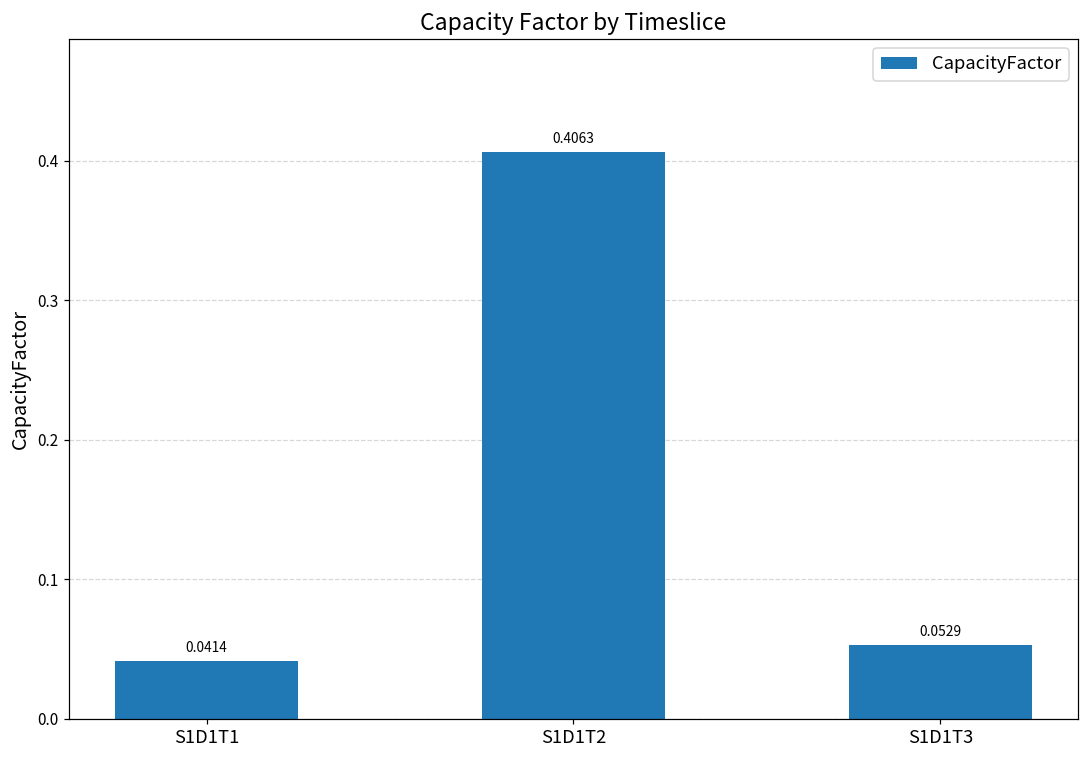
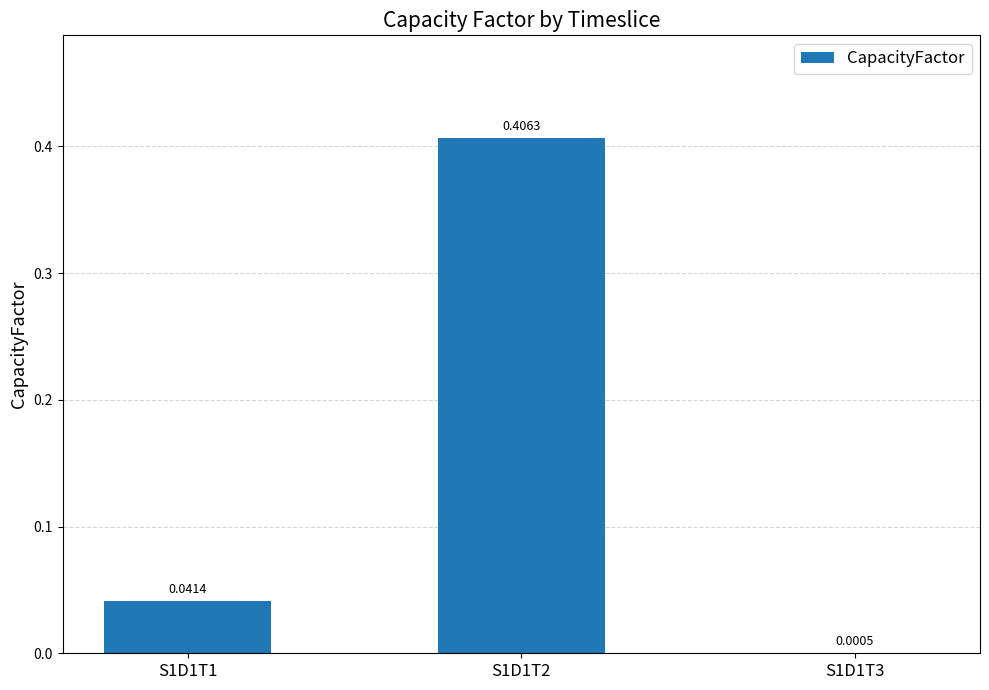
S1D1T3: 0.0529 -> 0.0005
